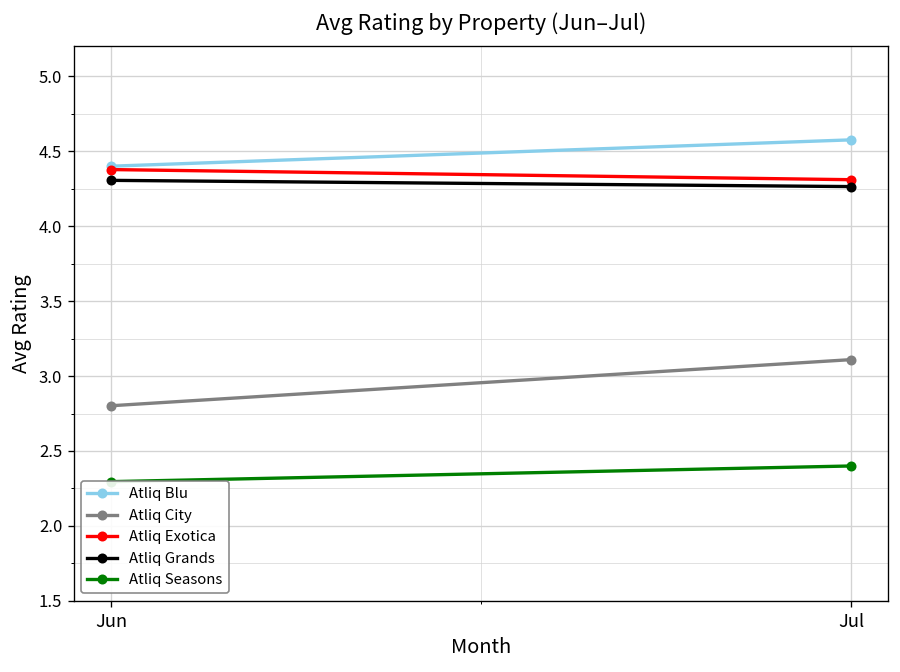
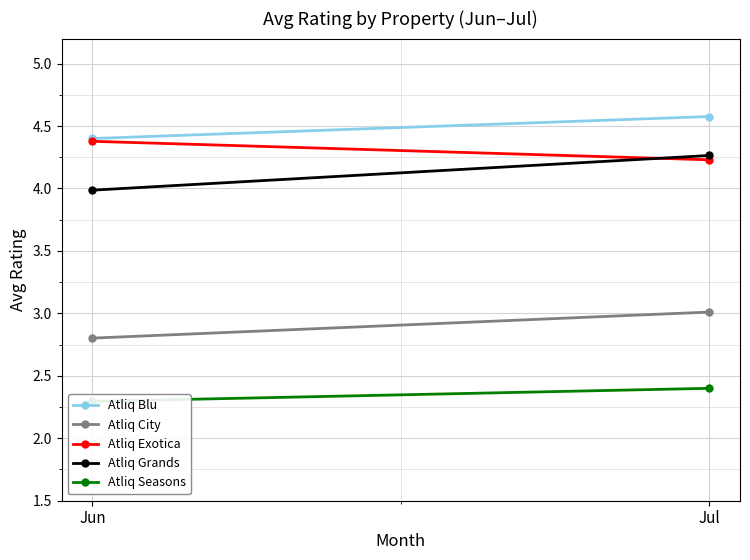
Atliq Grands, Jun: 4.31 -> 3.99
Atliq City, Jul: 3.11 -> 3.01
Atliq Exotica, Jul: 4.31 -> 4.23
